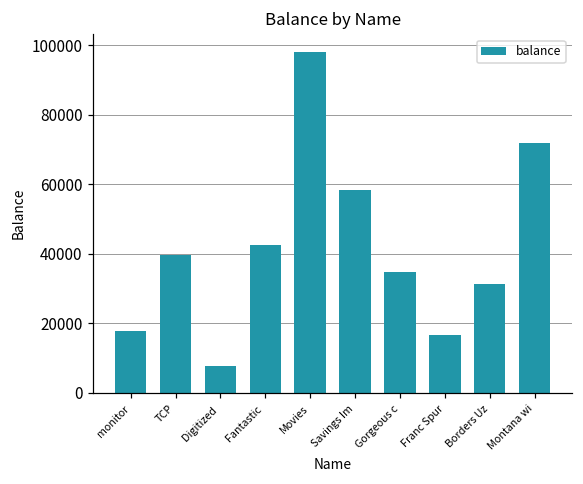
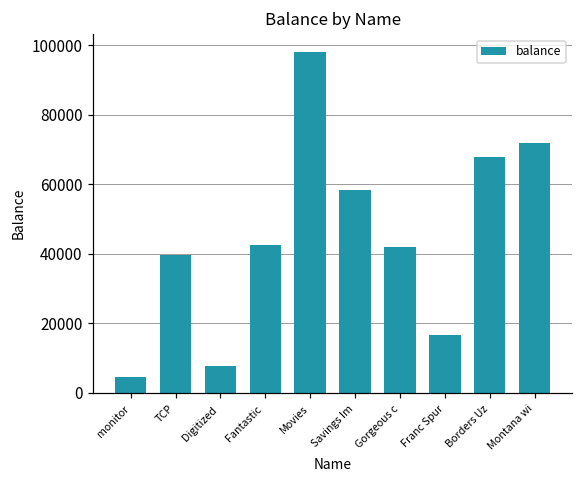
monitor: 18000 -> 5000
Gorgeous c: 35000 -> 42000
Borders Uz: 31000 -> 68000
